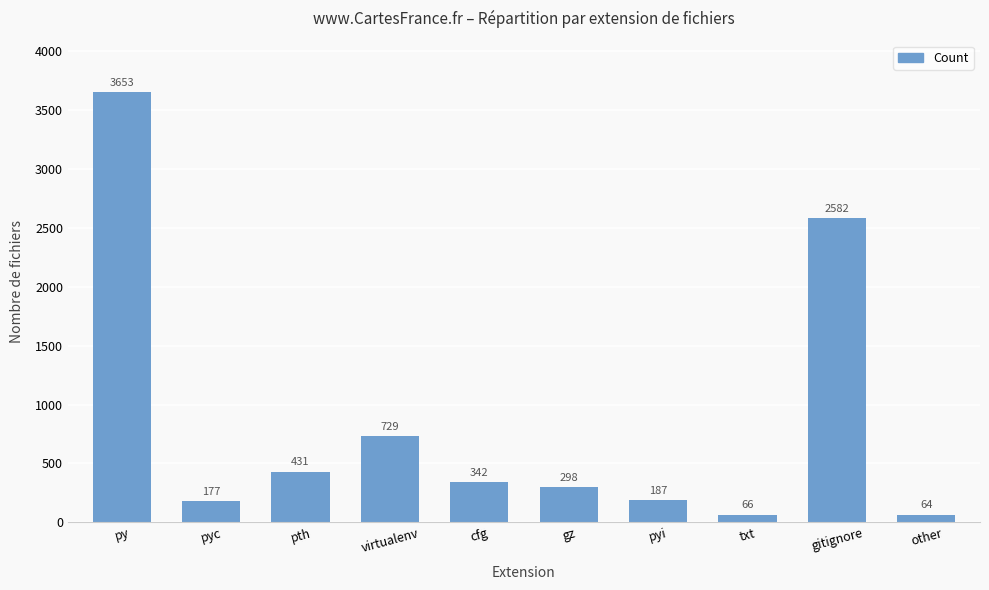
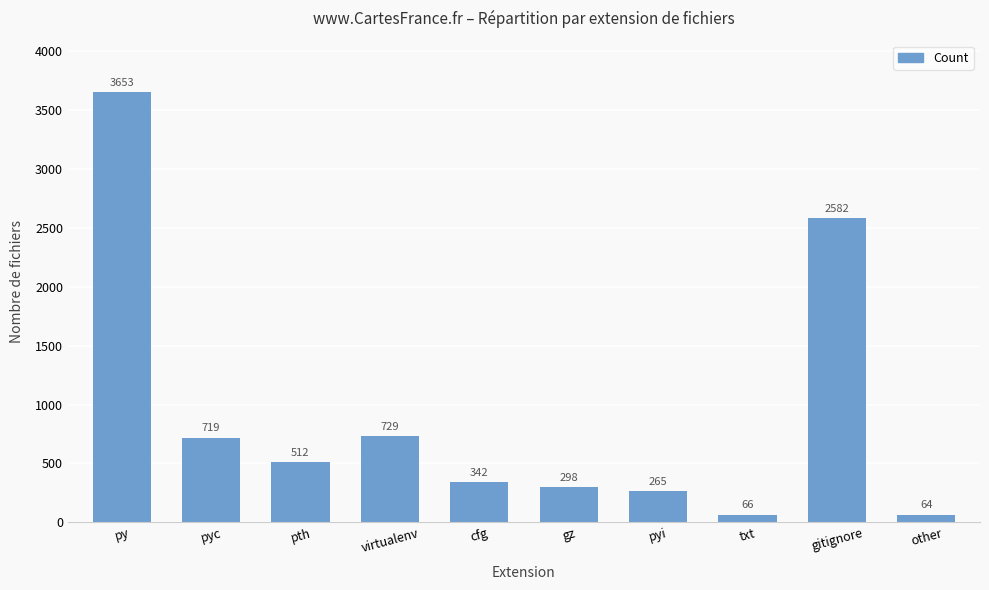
pyc: 177 -> 719
pth: 431 -> 512
pyi: 187 -> 265
